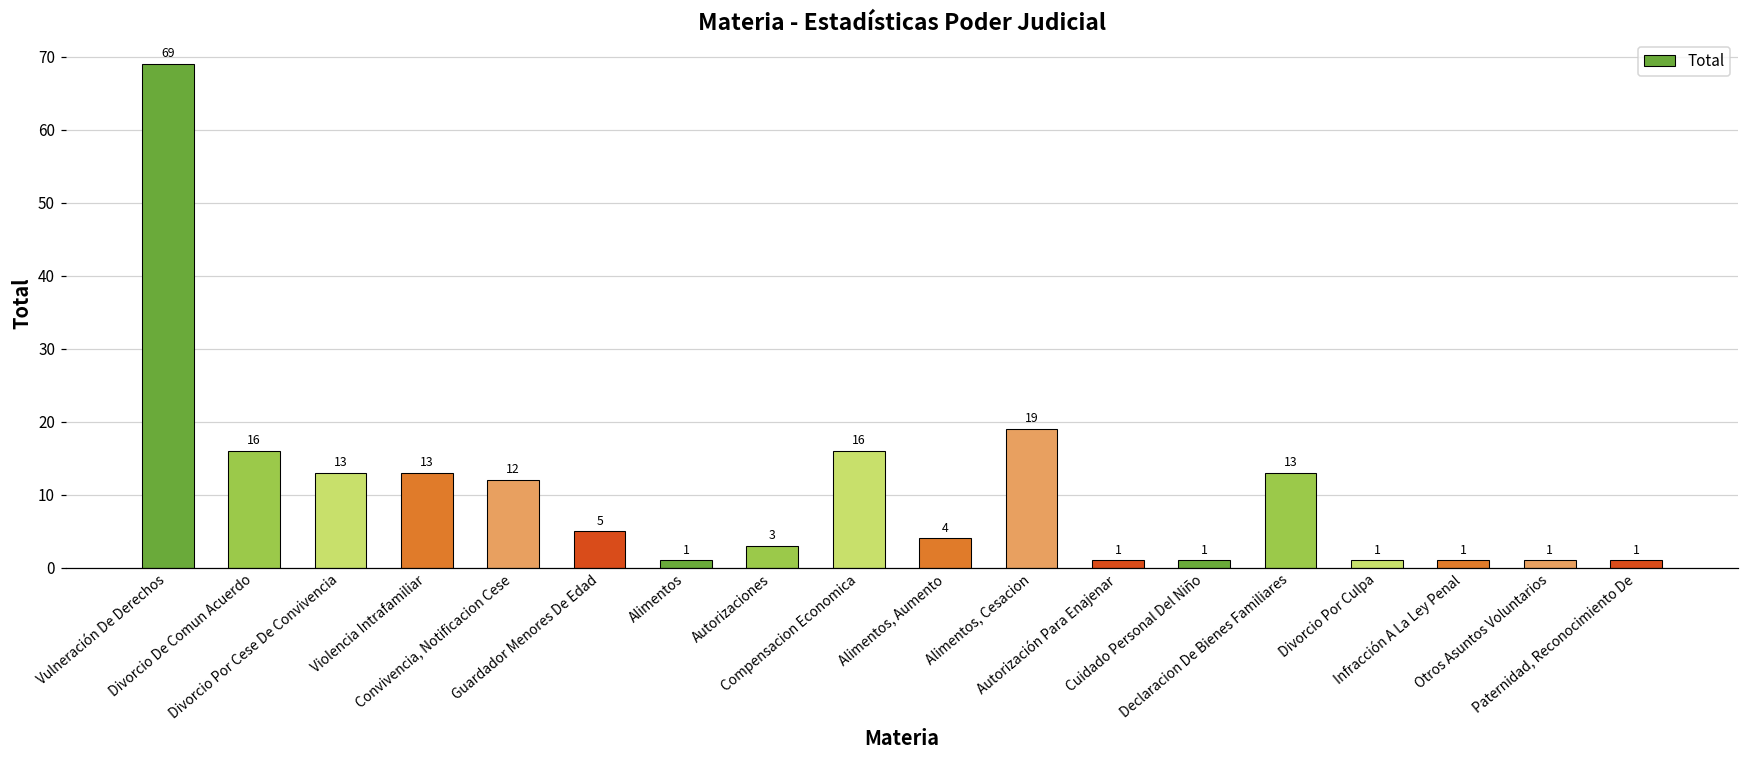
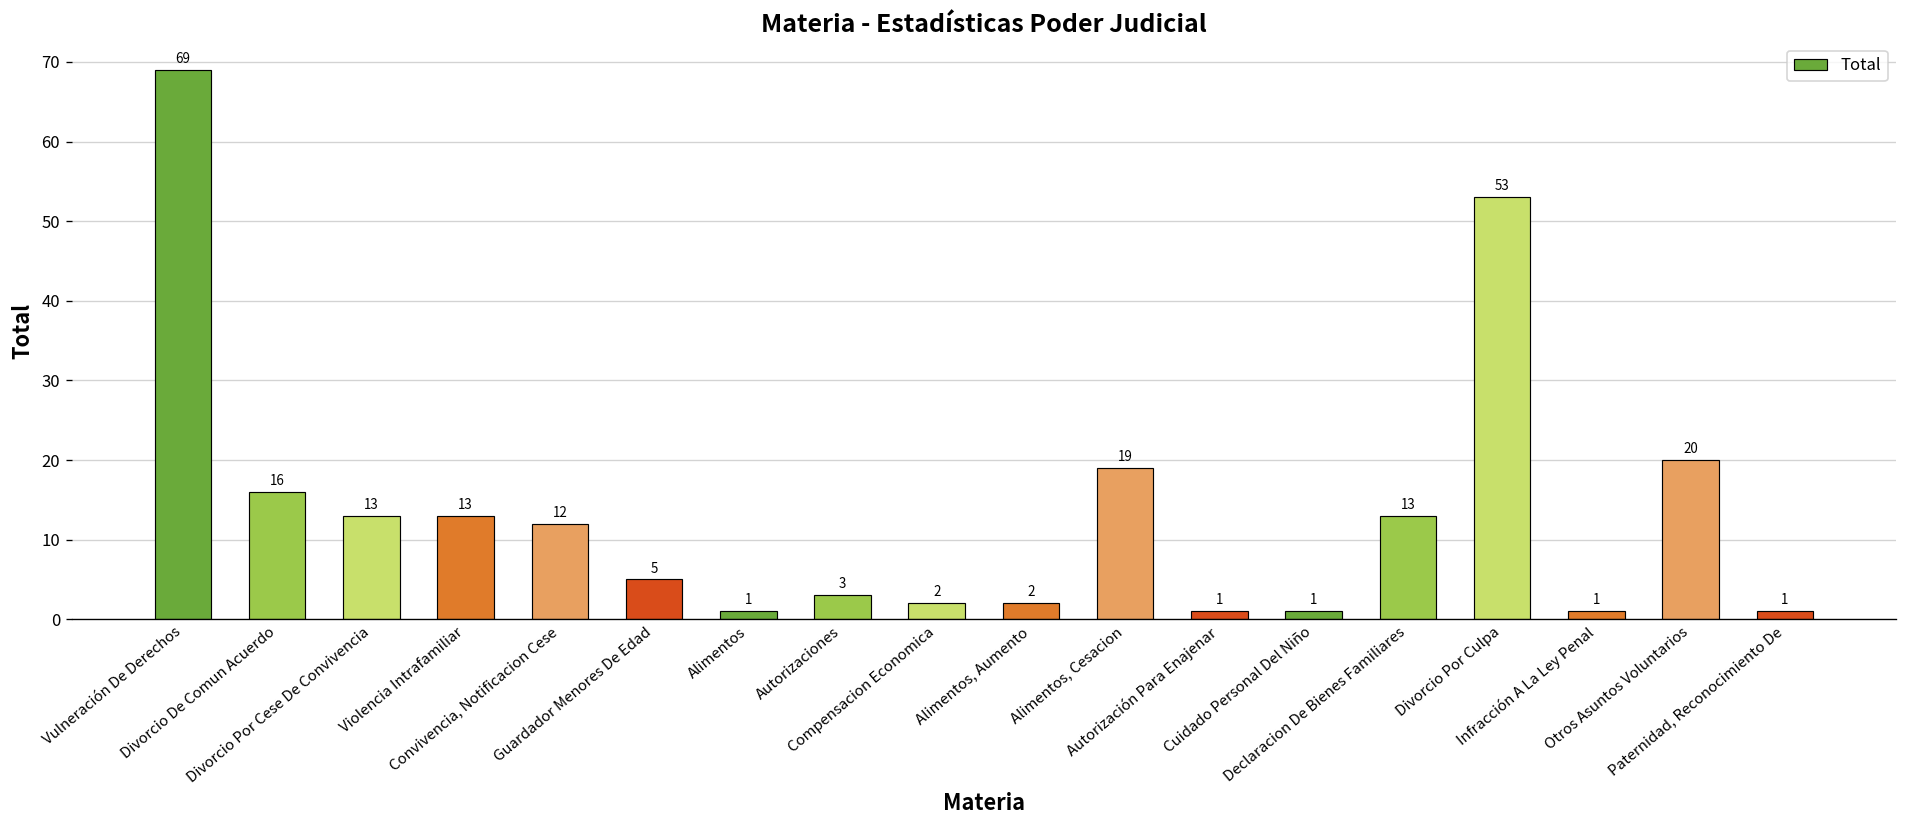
Compensacion Economica: 16 -> 2
Alimentos, Aumento: 4 -> 2
Divorcio Por Culpa: 1 -> 53
Otros Asuntos Voluntarios: 1 -> 20
